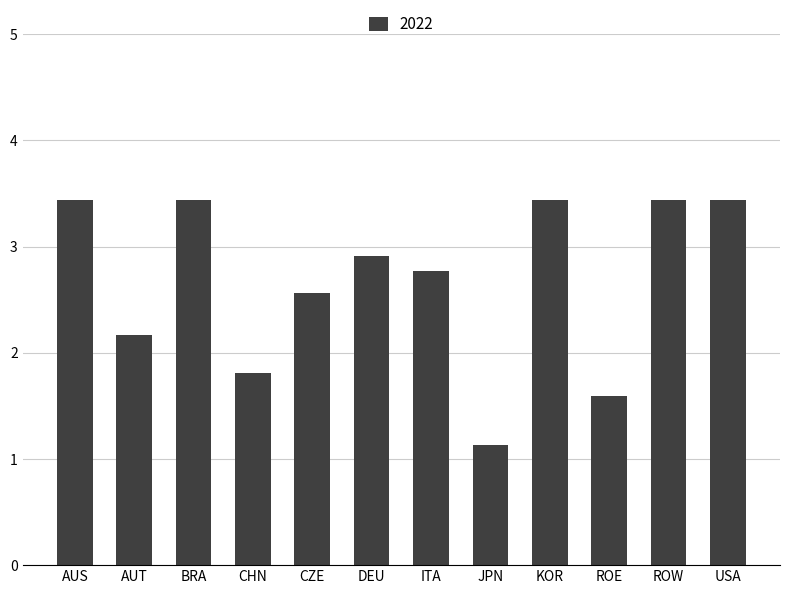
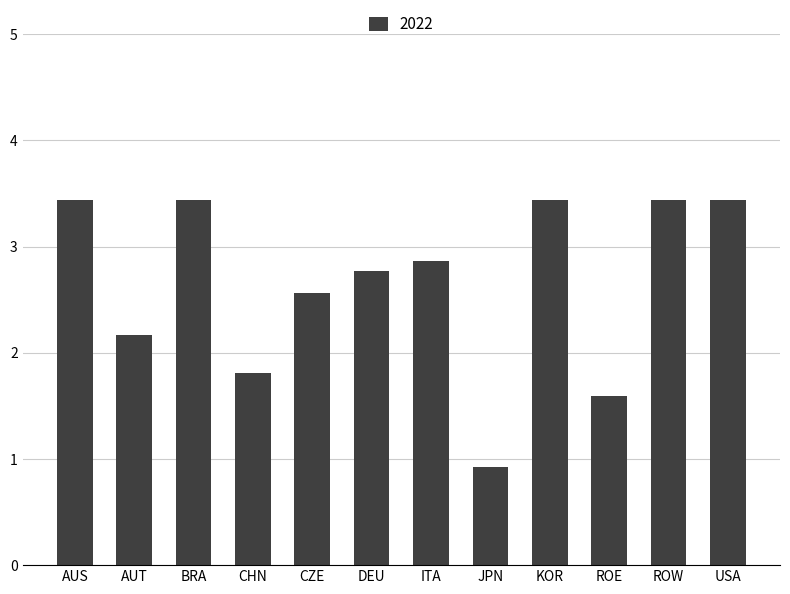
DEU: 2.91 -> 2.77
ITA: 2.77 -> 2.86
JPN: 1.13 -> 0.92
